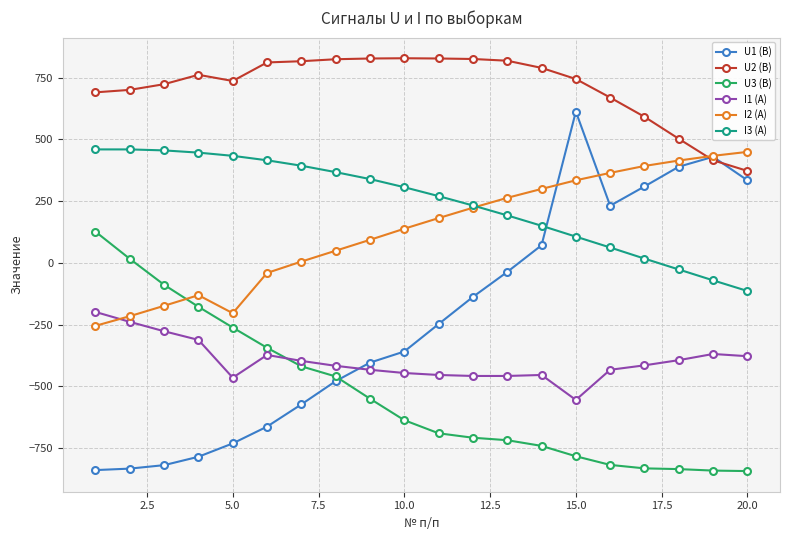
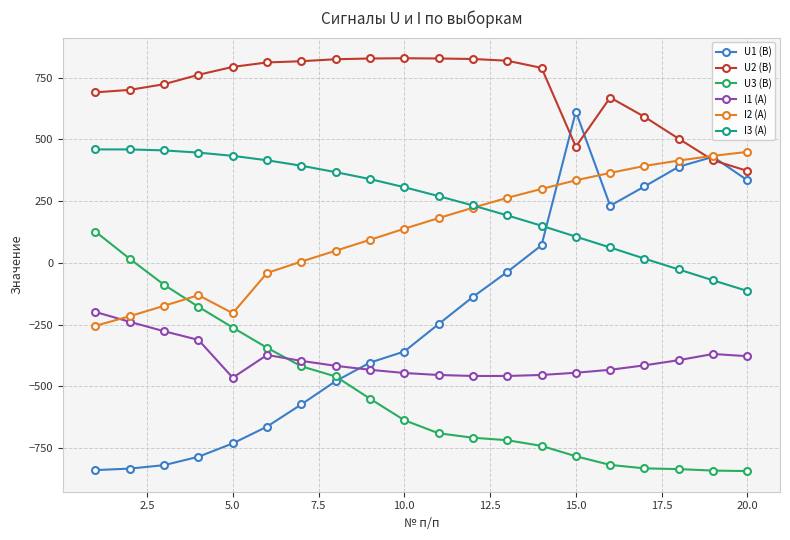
U2 (В), 5.0: 740 -> 790
U2 (В), 15.0: 740 -> 470
I1 (А), 15.0: -560 -> -450
